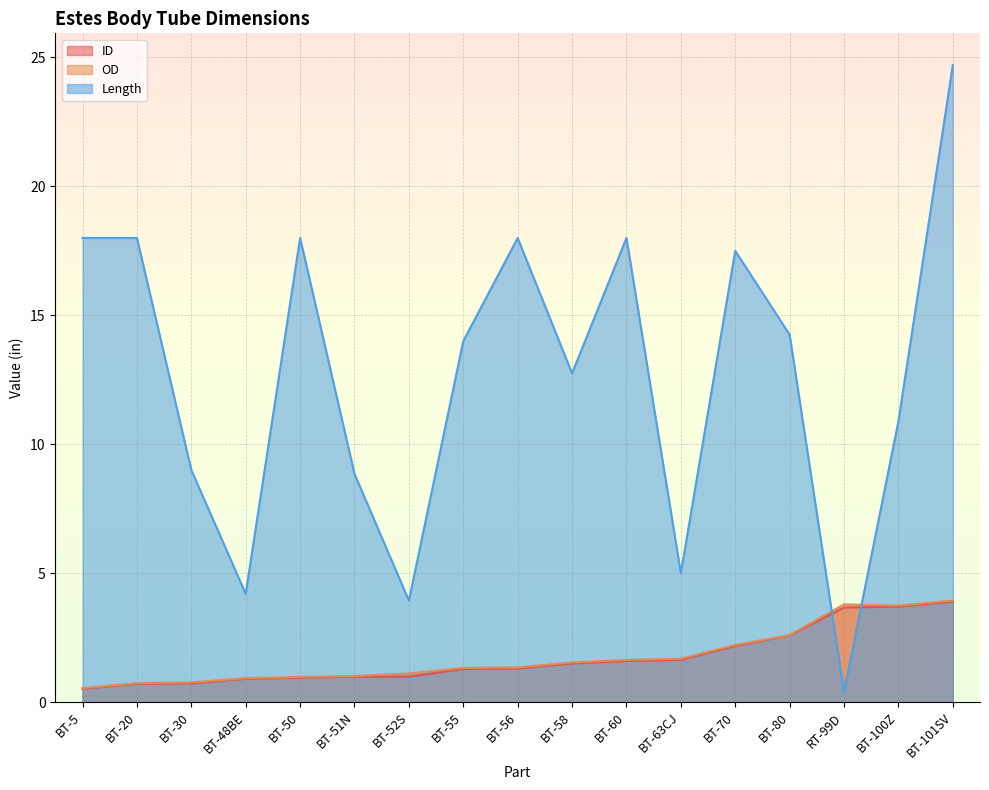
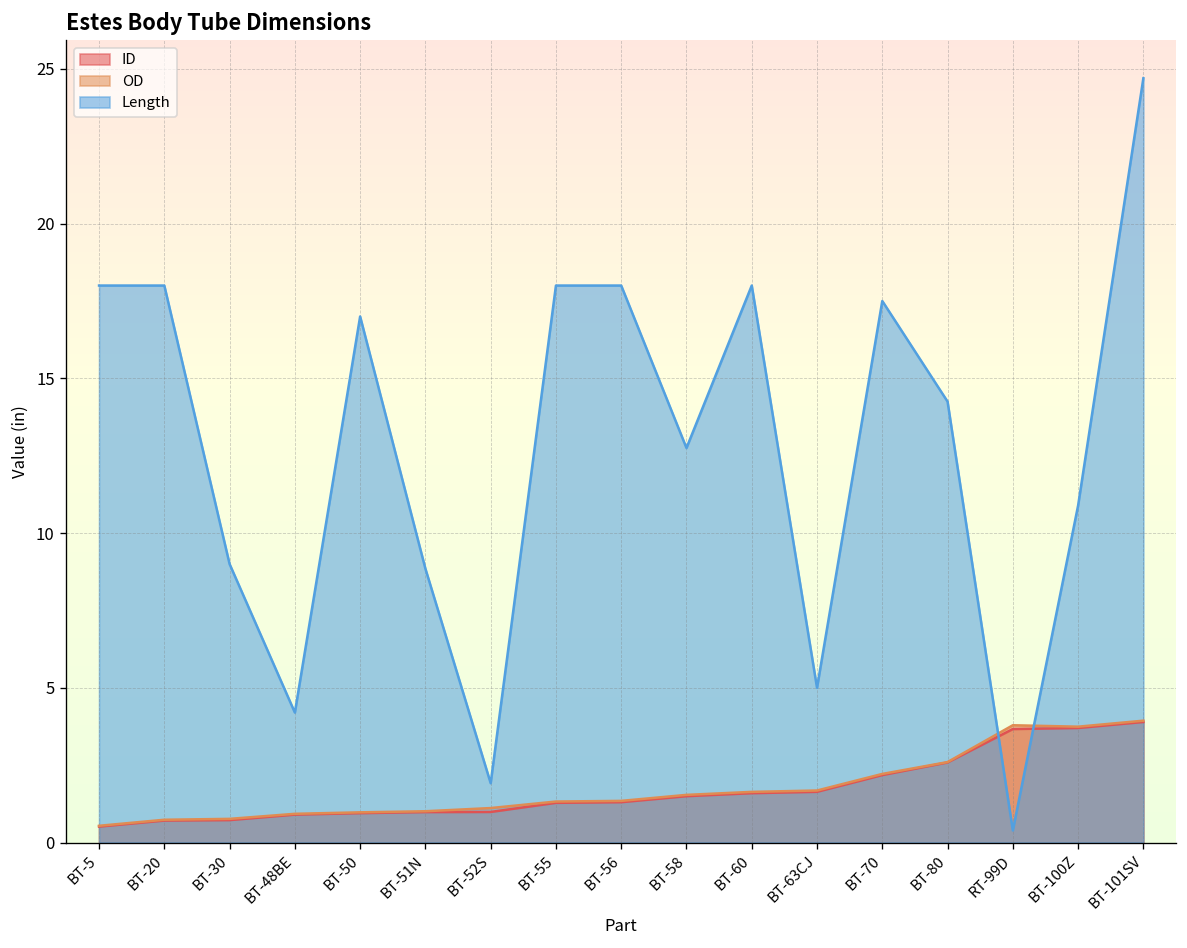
Length, BT-50: 18 -> 17
Length, BT-52S: 3.9 -> 1.9
Length, BT-55: 14 -> 18
